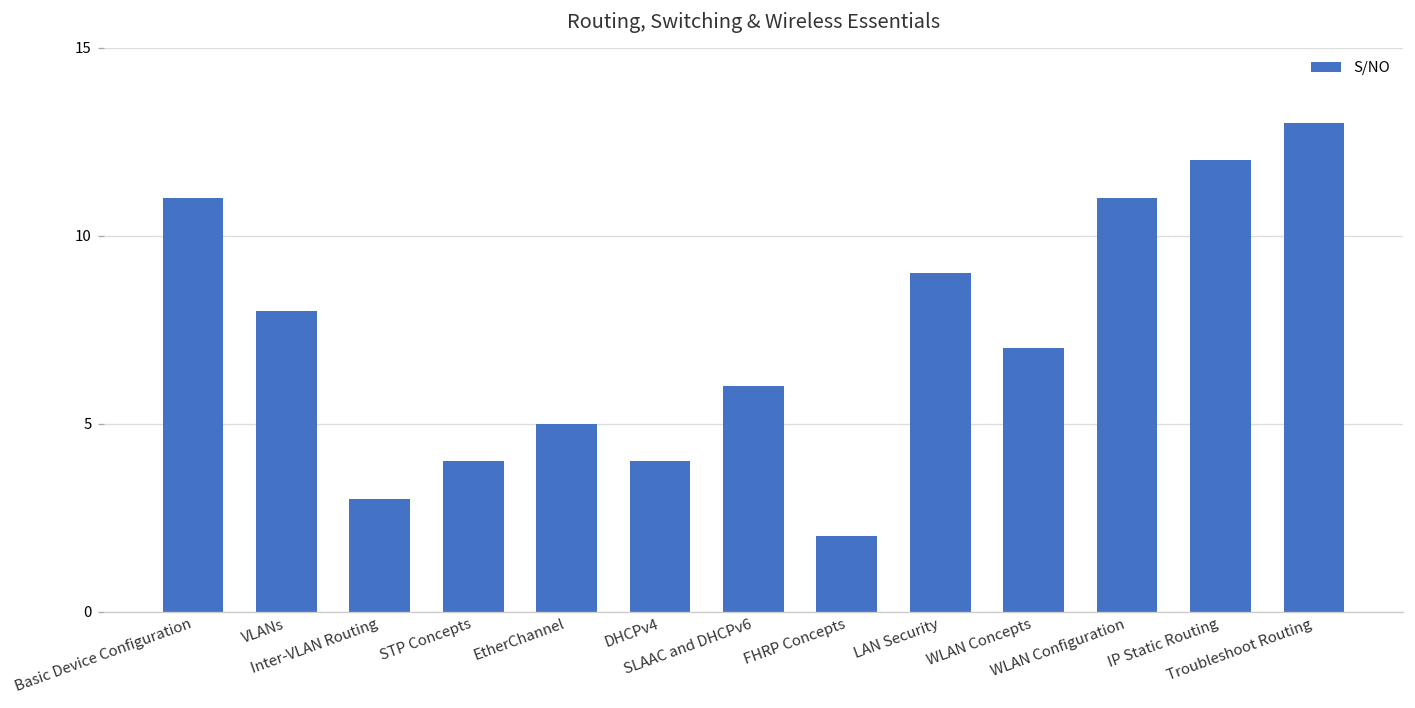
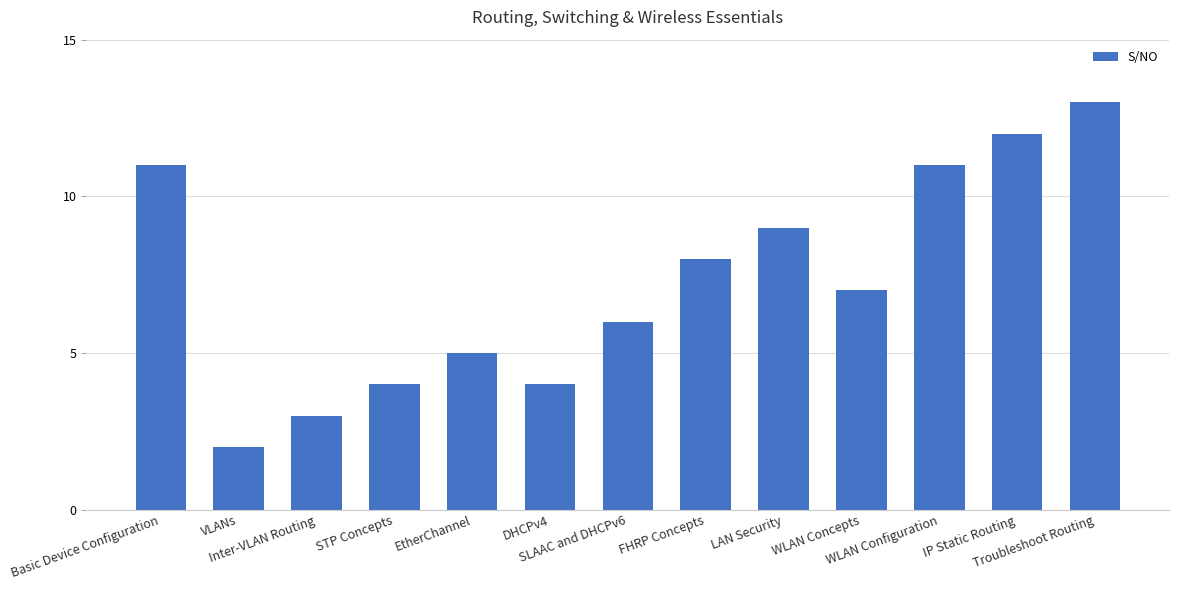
VLANs: 8 -> 2
FHRP Concepts: 2 -> 8
